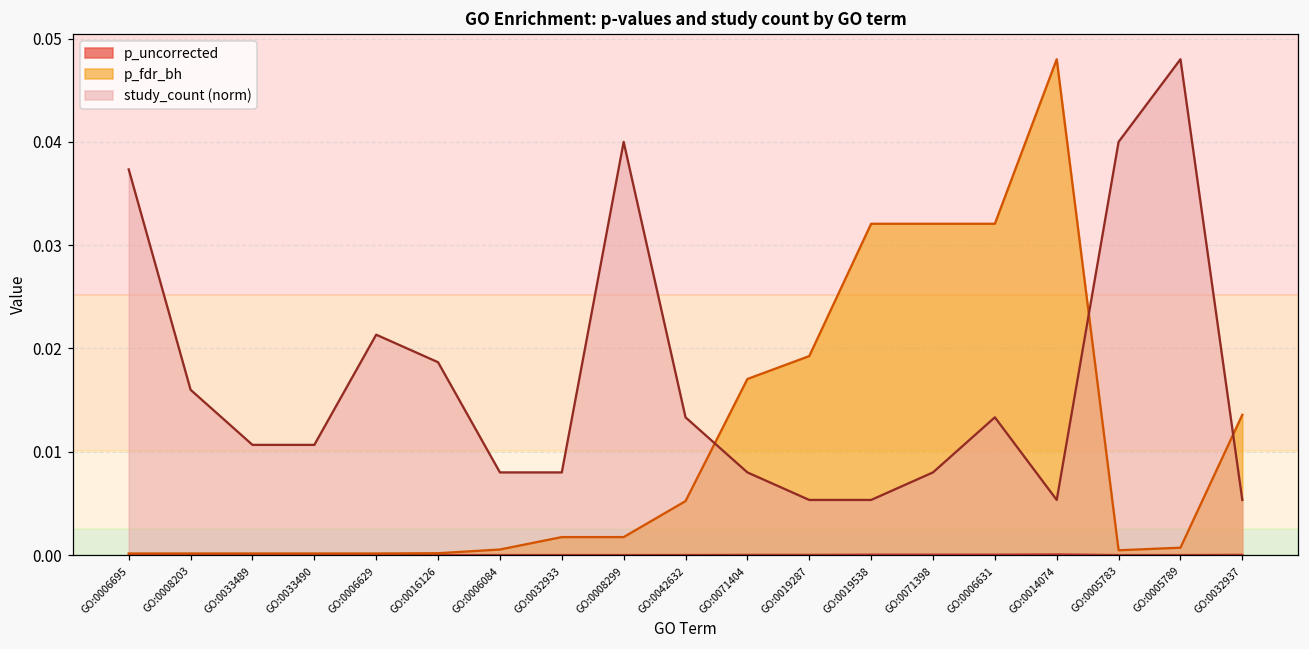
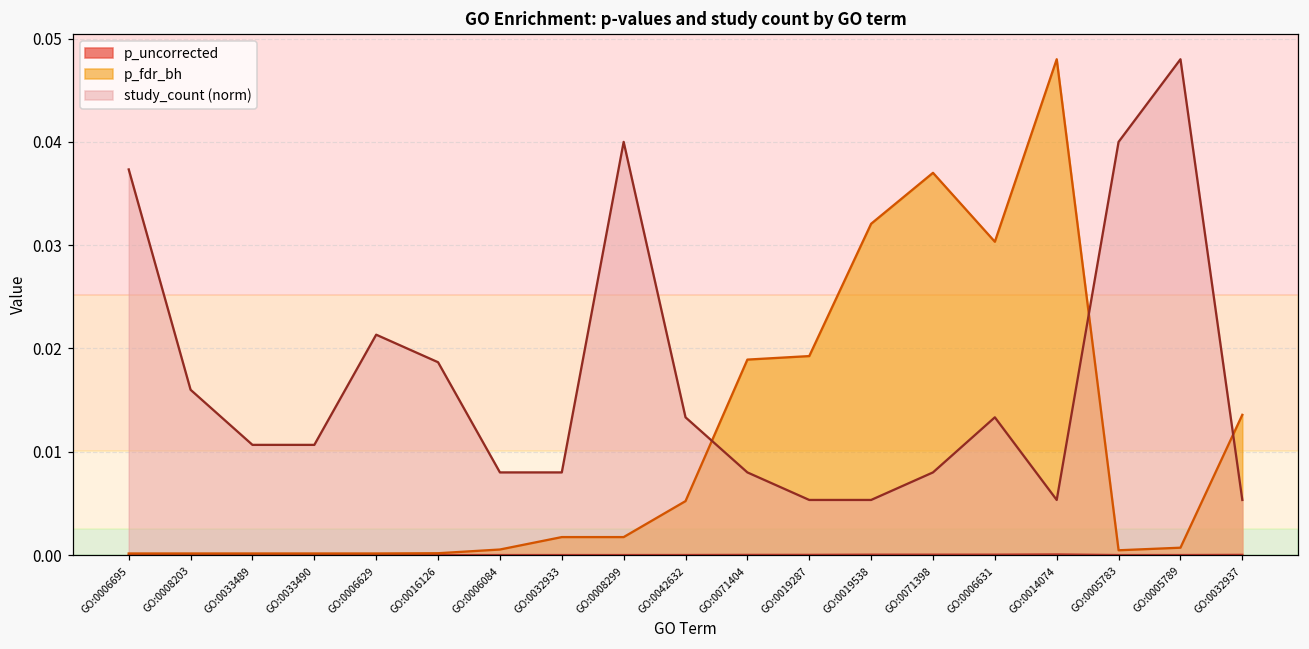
p_fdr_bh, GO:0071404: 0.017 -> 0.019
p_fdr_bh, GO:0071398: 0.032 -> 0.037
p_fdr_bh, GO:0006631: 0.032 -> 0.030
